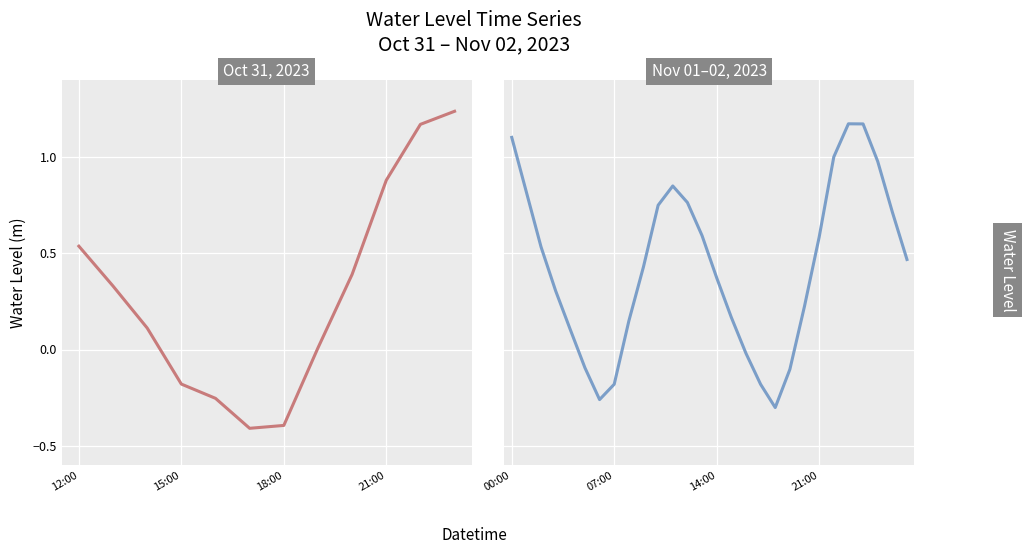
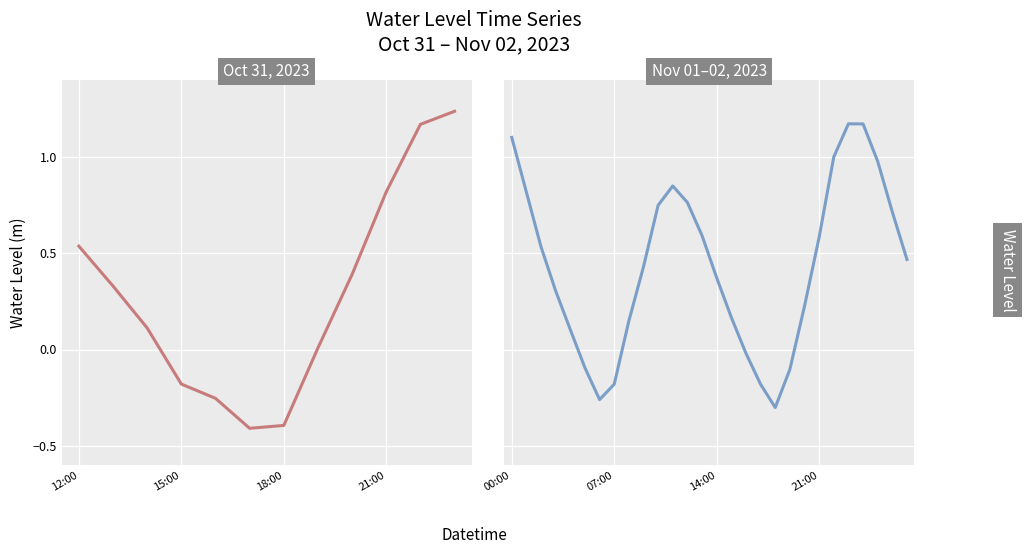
Oct 31, 2023, 21:00: 0.88 -> 0.82
